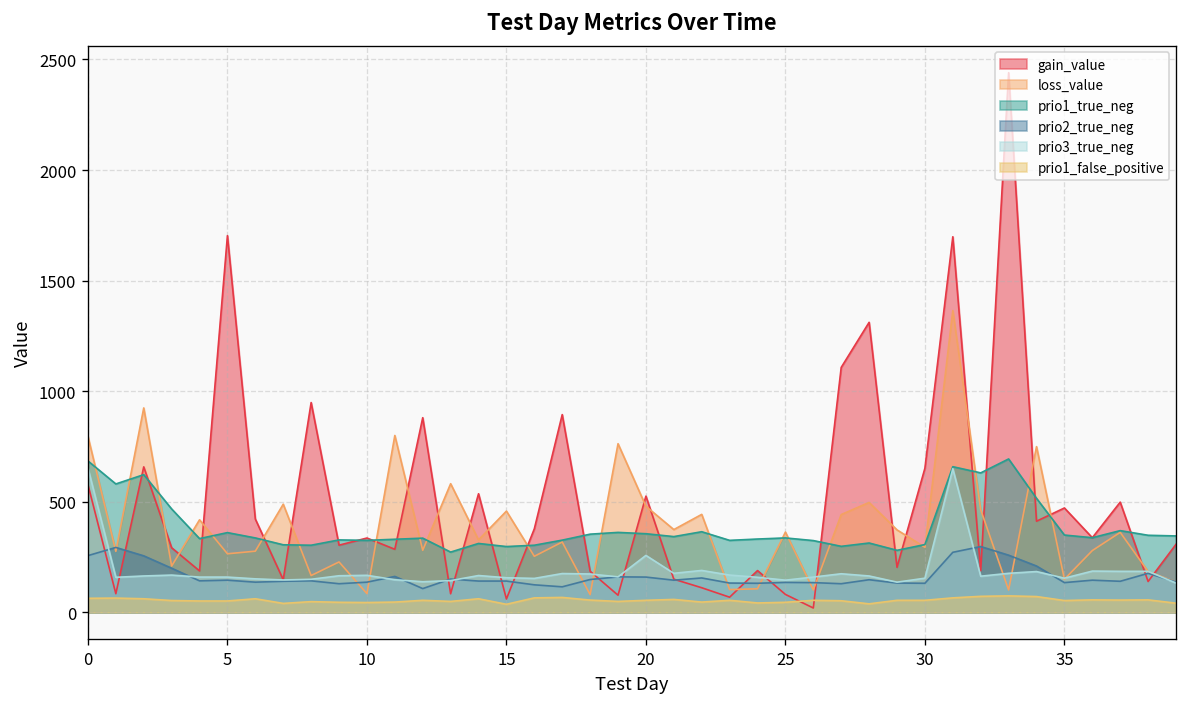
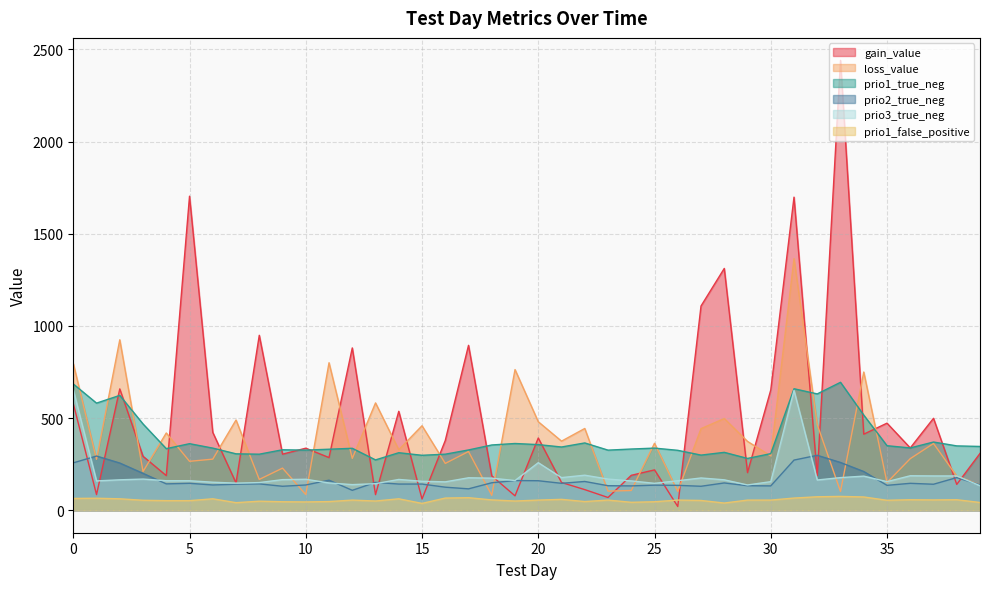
gain_value, 20: 530 -> 390
gain_value, 25: 80 -> 220
